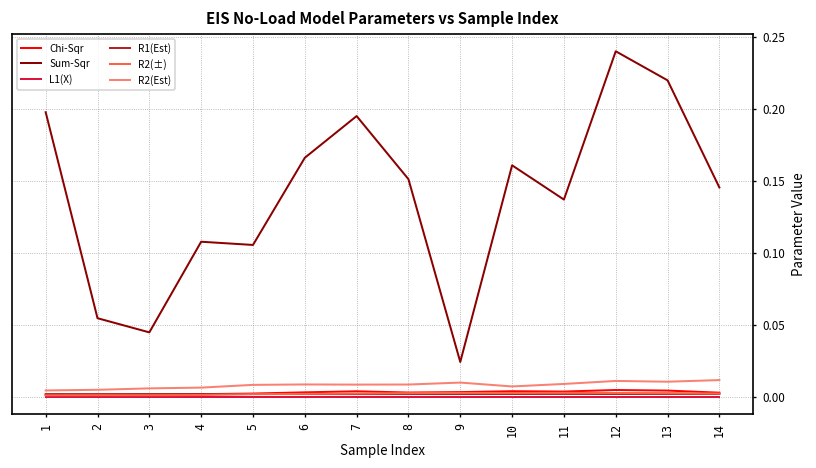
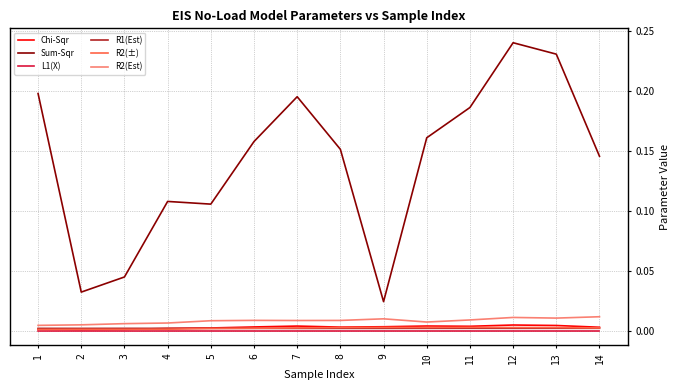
Sum-Sqr, 2: 0.055 -> 0.032
Sum-Sqr, 6: 0.166 -> 0.158
Sum-Sqr, 11: 0.137 -> 0.186
Sum-Sqr, 13: 0.220 -> 0.231
